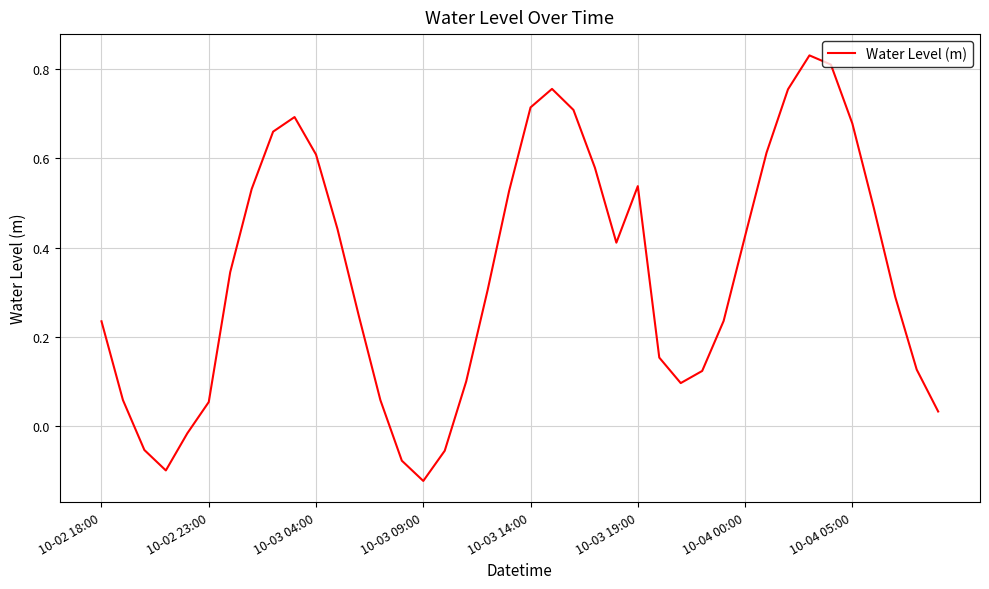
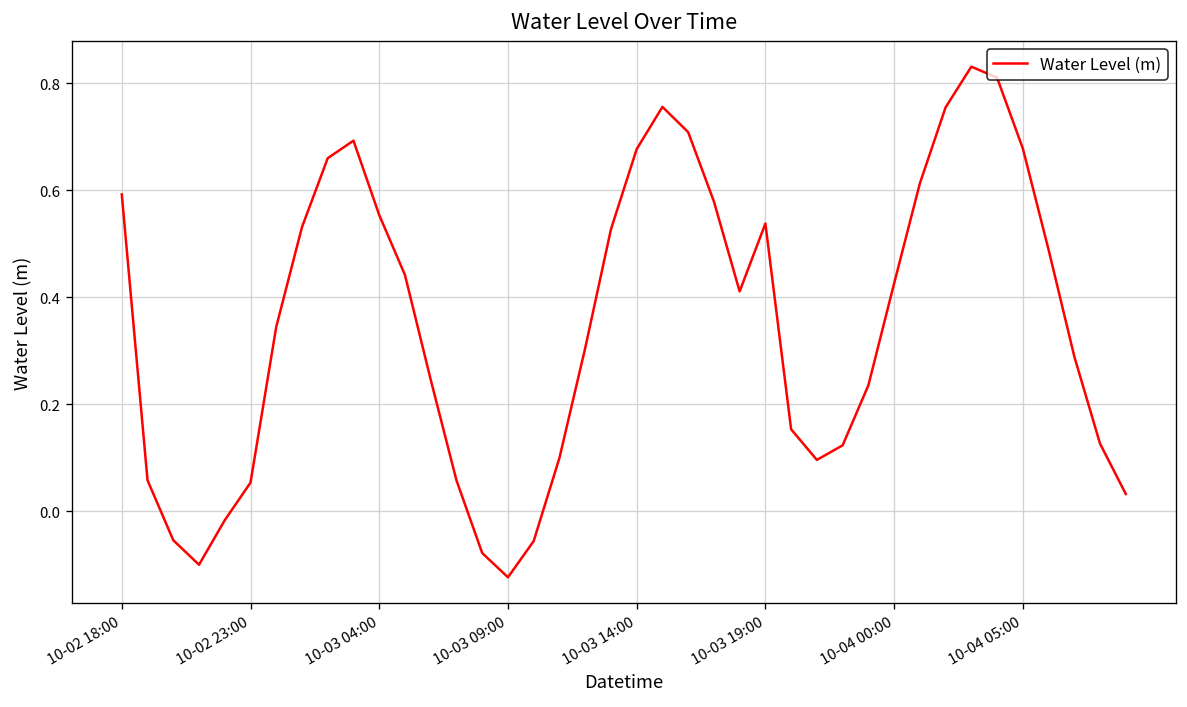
10-02 18:00: 0.23 -> 0.59
10-03 04:00: 0.61 -> 0.55
10-03 14:00: 0.71 -> 0.68
